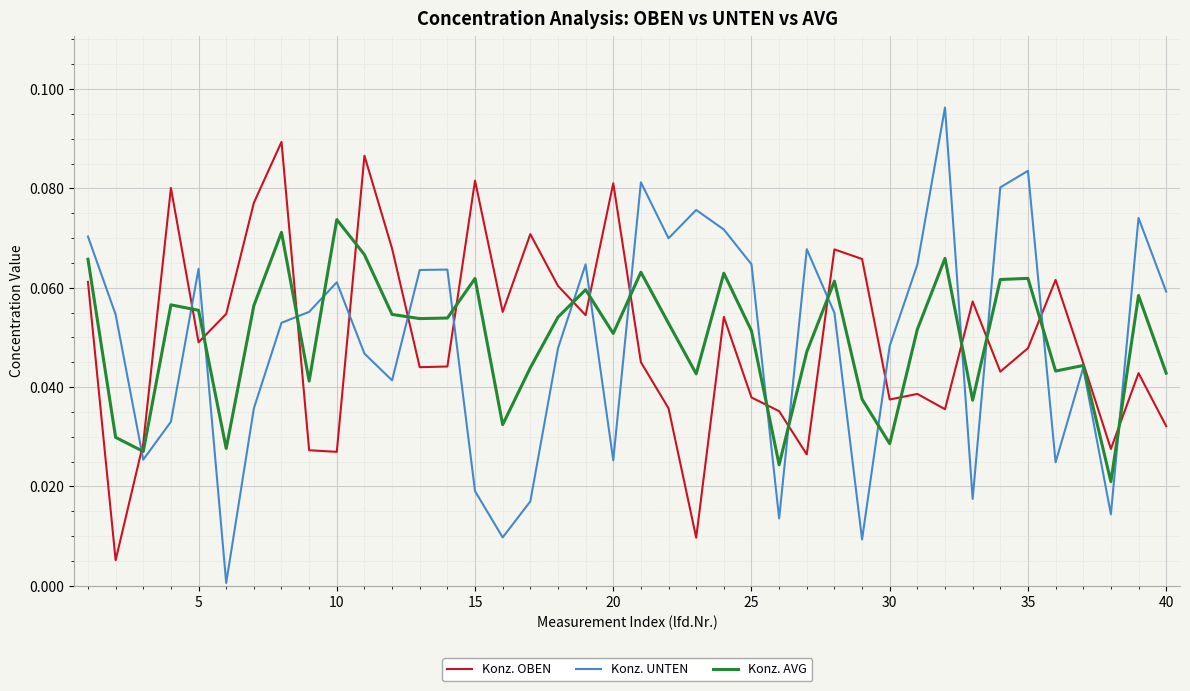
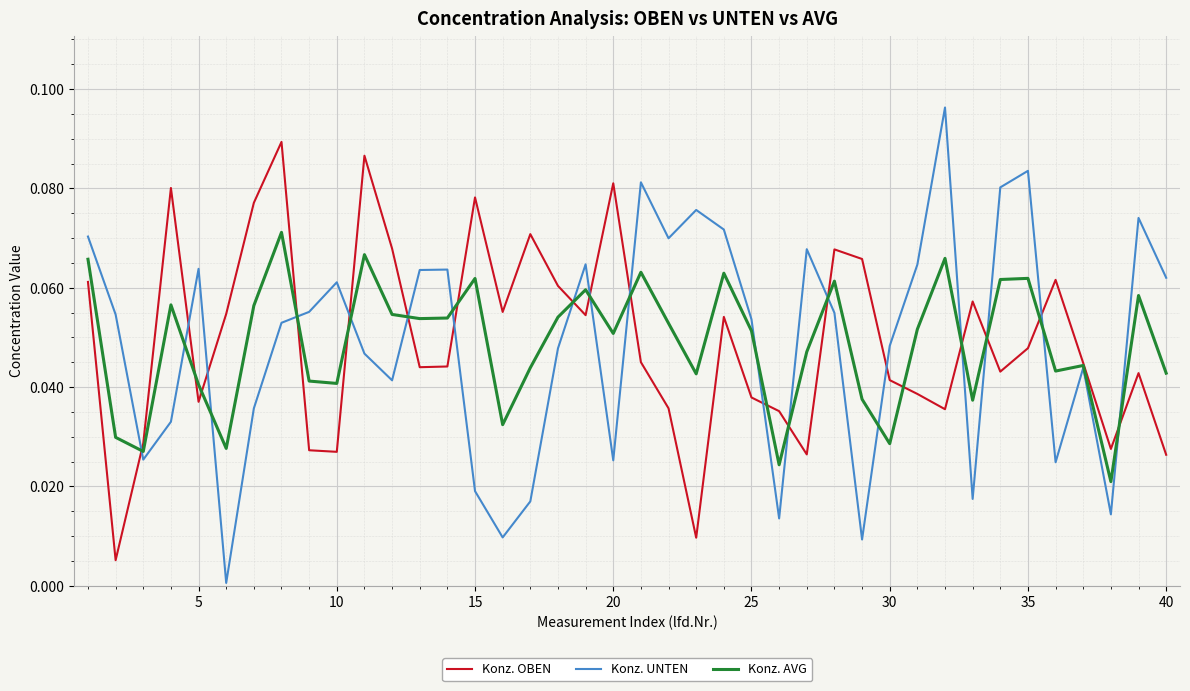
Konz. OBEN, 5: 0.049 -> 0.037
Konz. AVG, 5: 0.055 -> 0.040
Konz. AVG, 10: 0.074 -> 0.041
Konz. OBEN, 15: 0.082 -> 0.078
Konz. UNTEN, 25: 0.065 -> 0.054
Konz. OBEN, 30: 0.038 -> 0.041
Konz. OBEN, 40: 0.032 -> 0.026
Konz. UNTEN, 40: 0.059 -> 0.062
